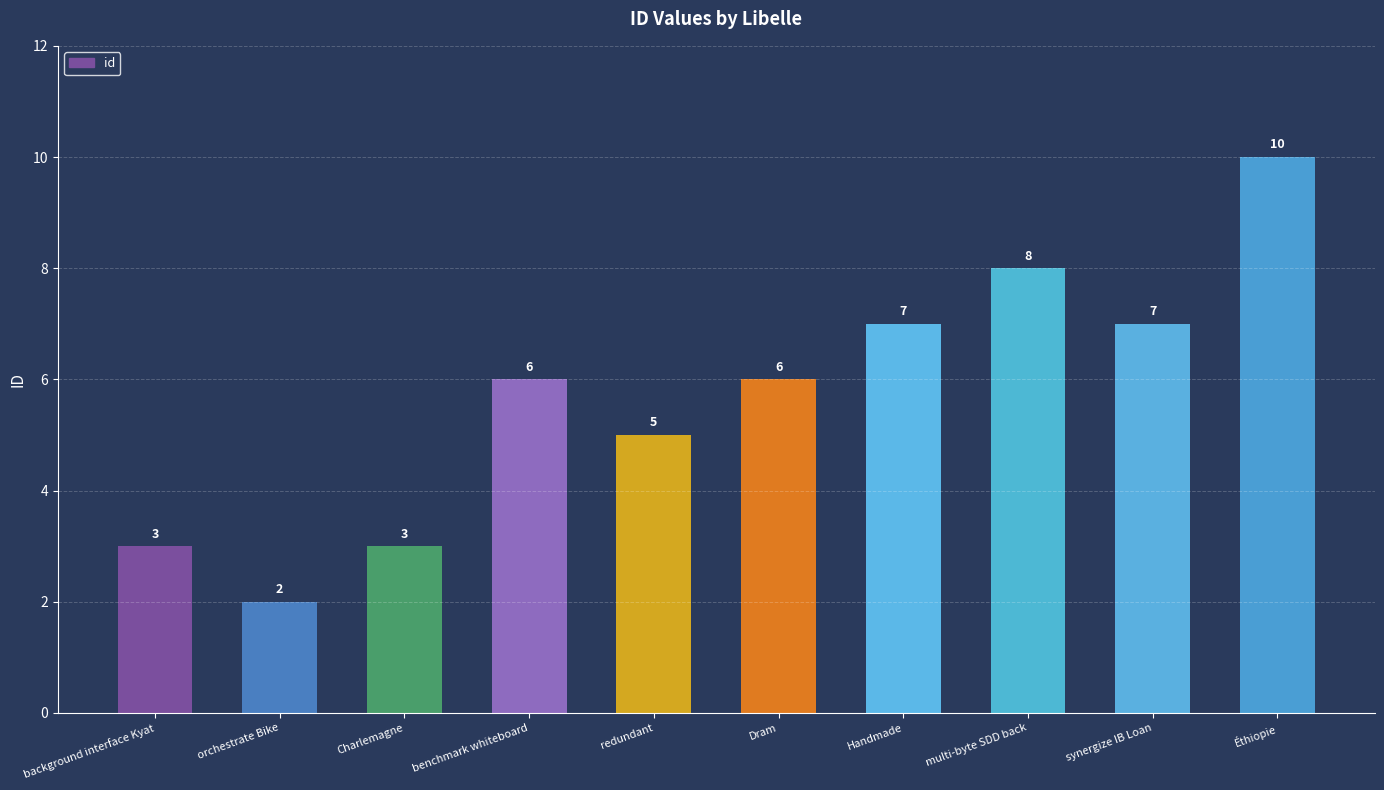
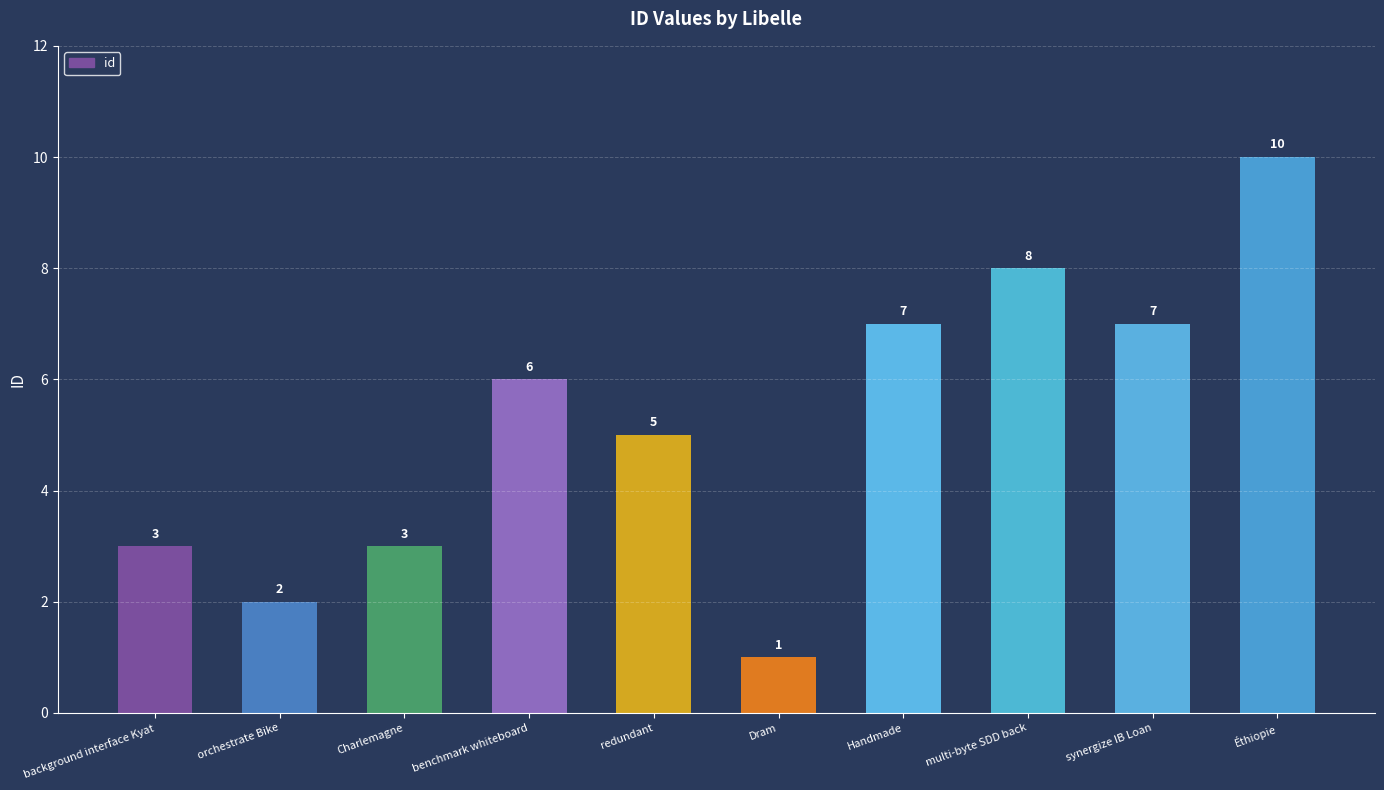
Dram: 6 -> 1
